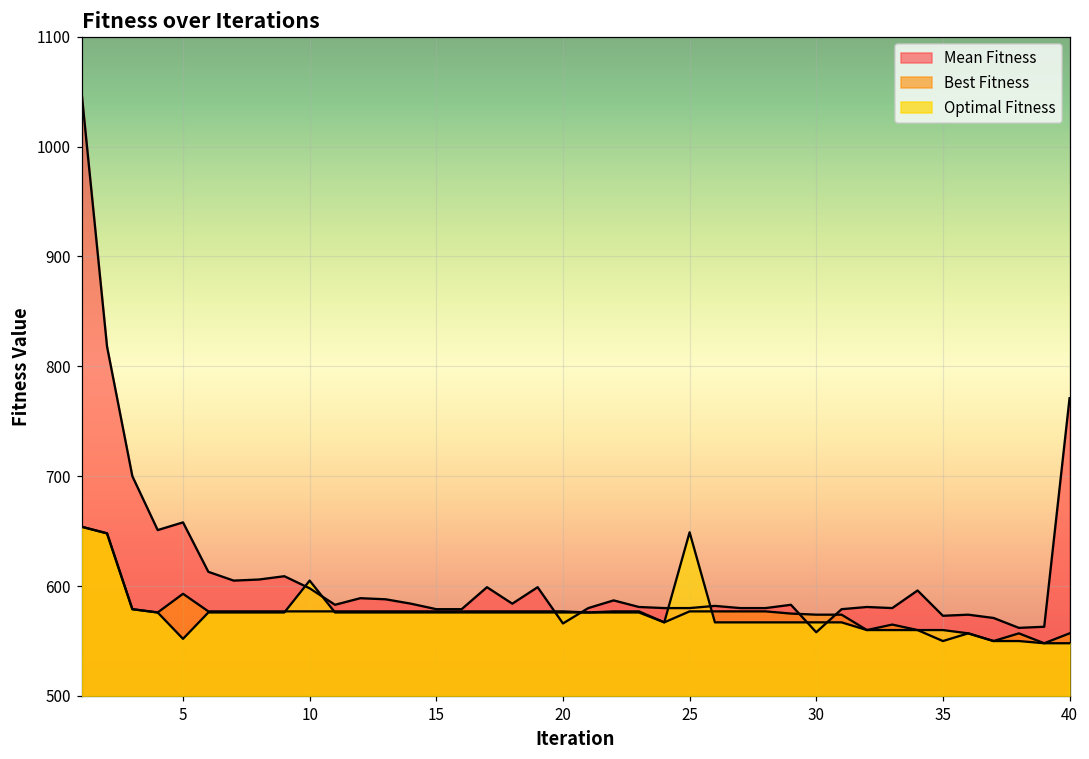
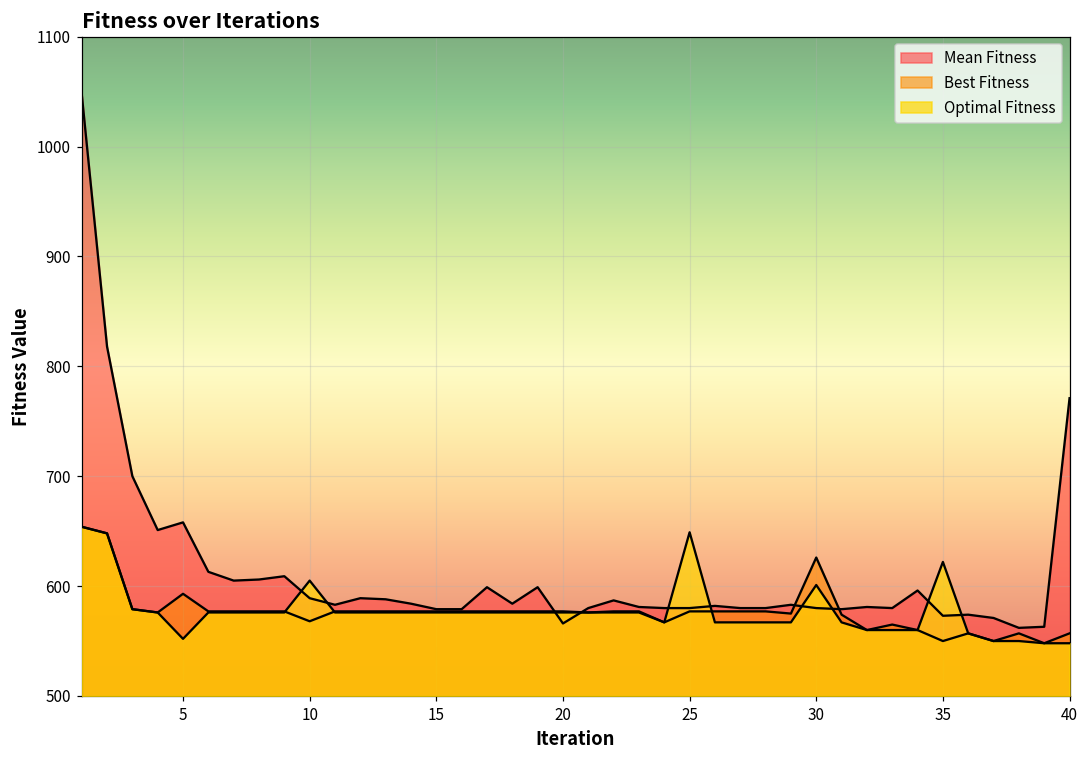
Mean Fitness, 10: 600 -> 590
Best Fitness, 10: 580 -> 570
Mean Fitness, 30: 560 -> 580
Best Fitness, 30: 570 -> 630
Optimal Fitness, 30: 570 -> 600
Optimal Fitness, 35: 560 -> 620
